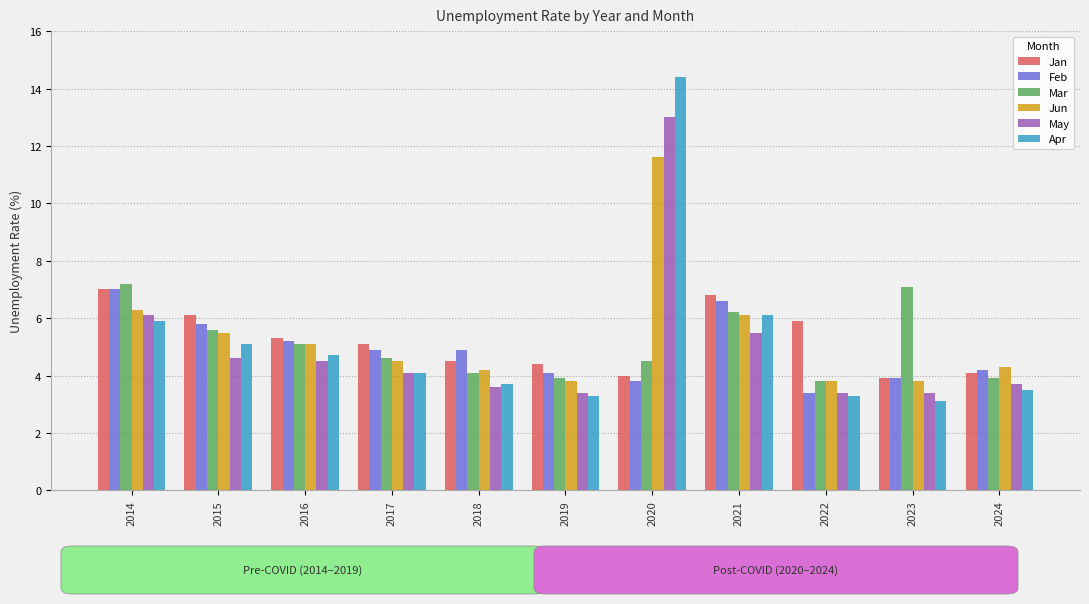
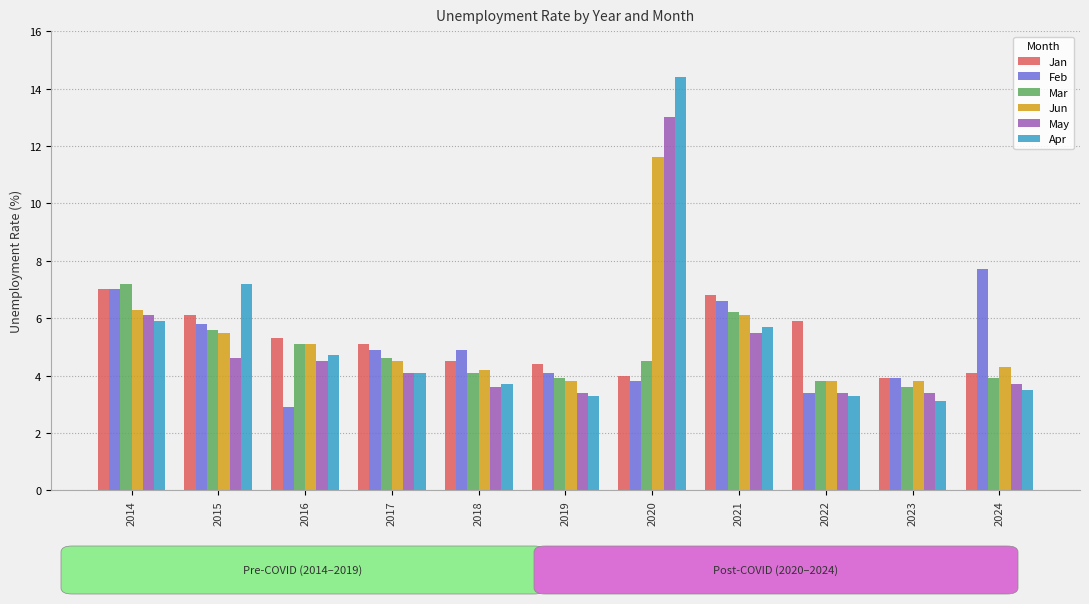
Apr, 2015: 5.1 -> 7.2
Feb, 2016: 5.2 -> 2.9
Apr, 2021: 6.1 -> 5.7
Mar, 2023: 7.1 -> 3.6
Feb, 2024: 4.2 -> 7.7
